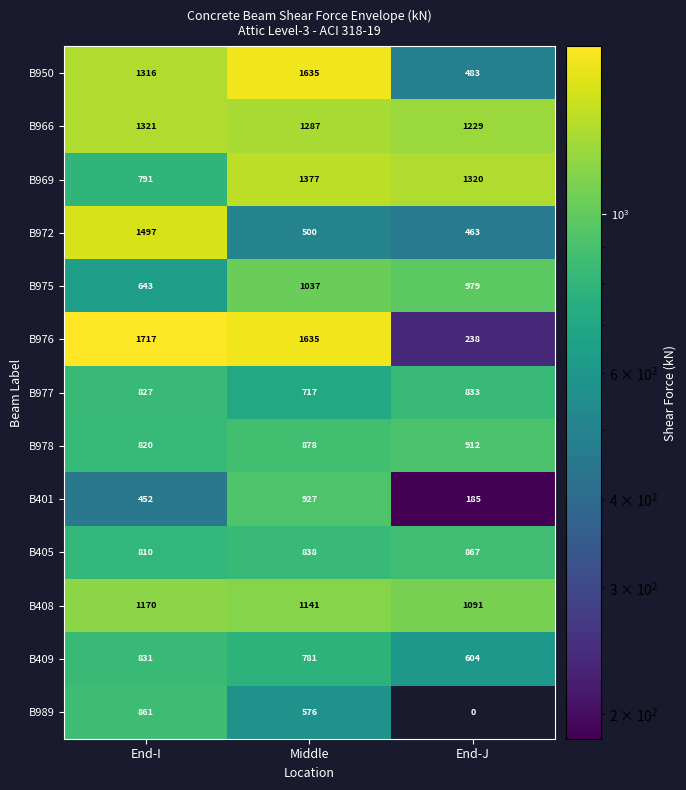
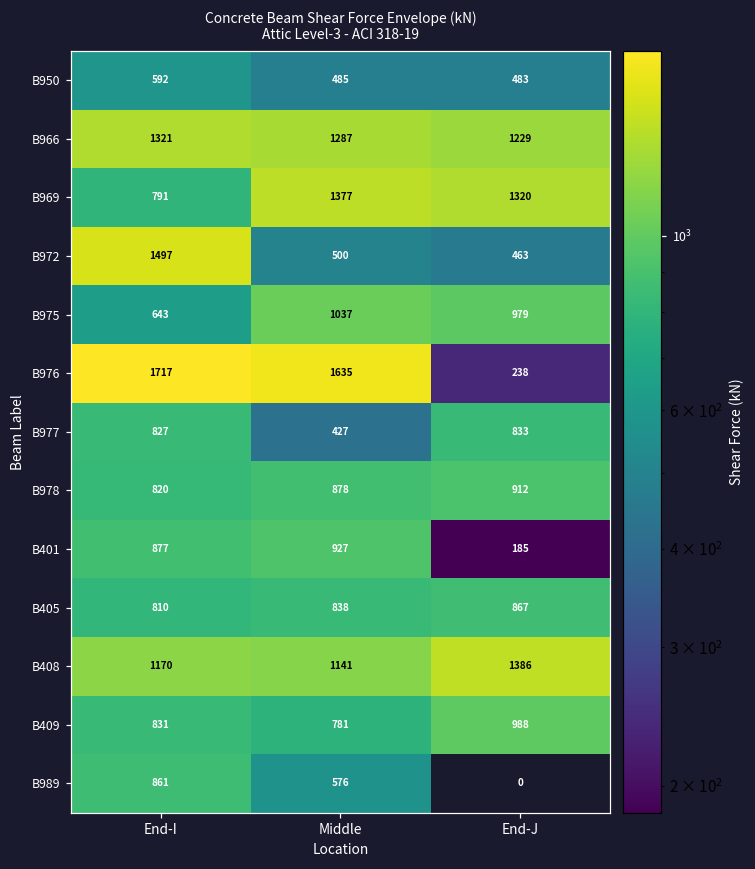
B950, End-I: 1316 -> 592
B950, Middle: 1635 -> 485
B977, Middle: 717 -> 427
B401, End-I: 452 -> 877
B408, End-J: 1091 -> 1386
B409, End-J: 604 -> 988
